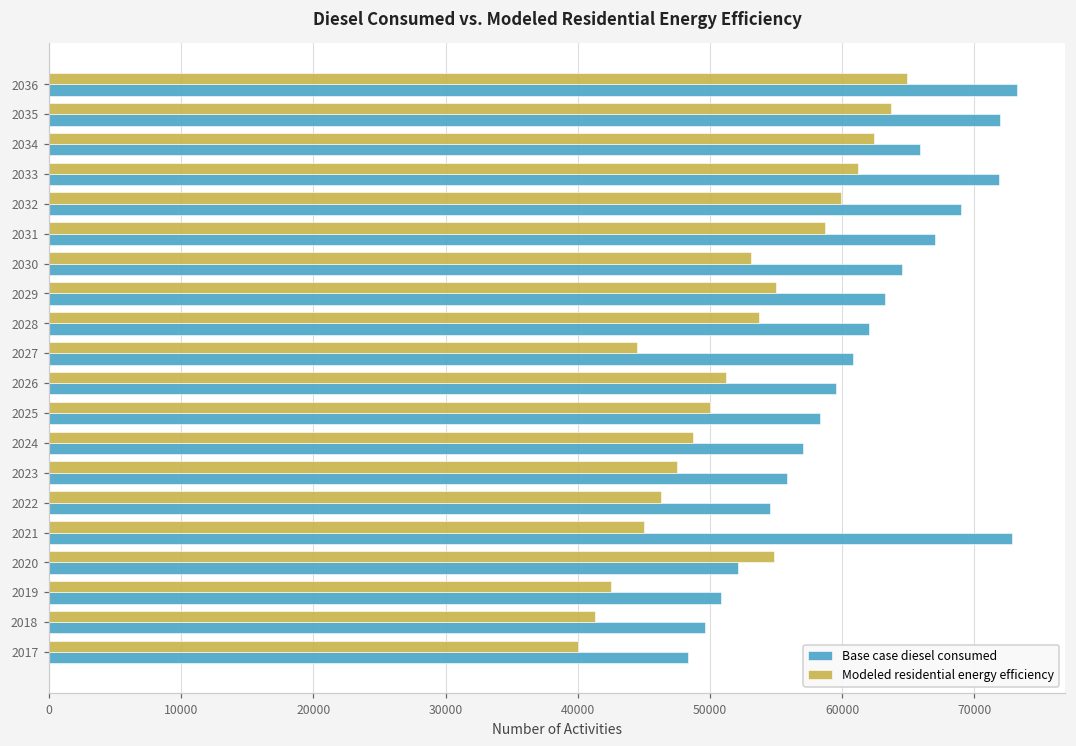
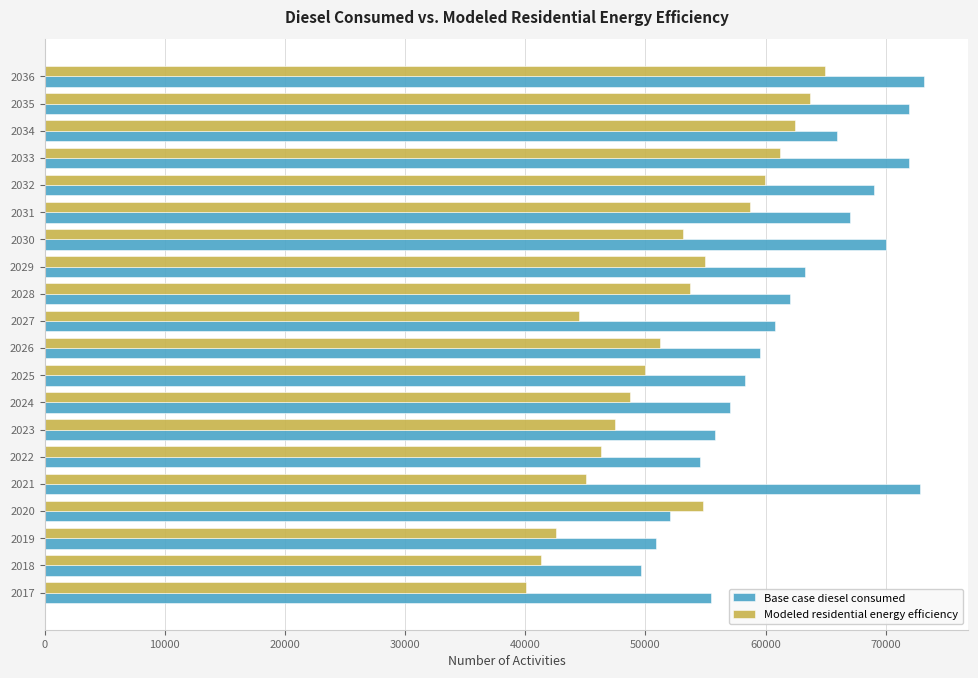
Base case diesel consumed, 2030: 64500 -> 70000
Base case diesel consumed, 2017: 48400 -> 55500
